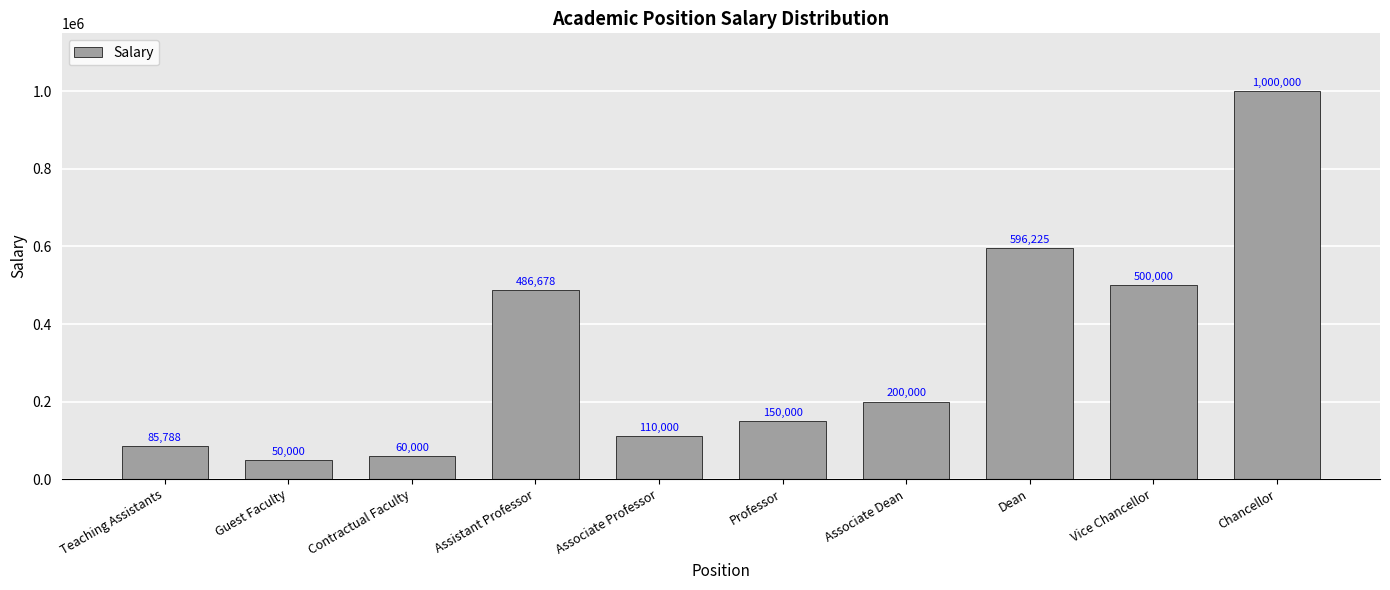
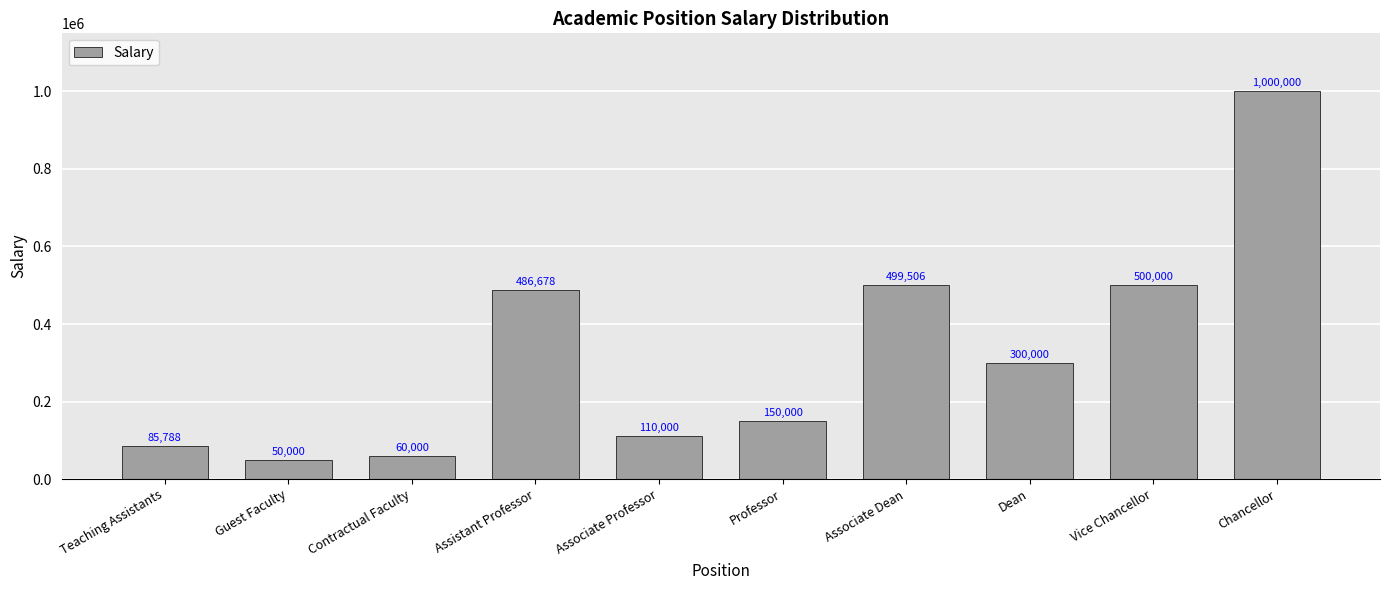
Associate Dean: 200,000 -> 499,506
Dean: 596,225 -> 300,000
